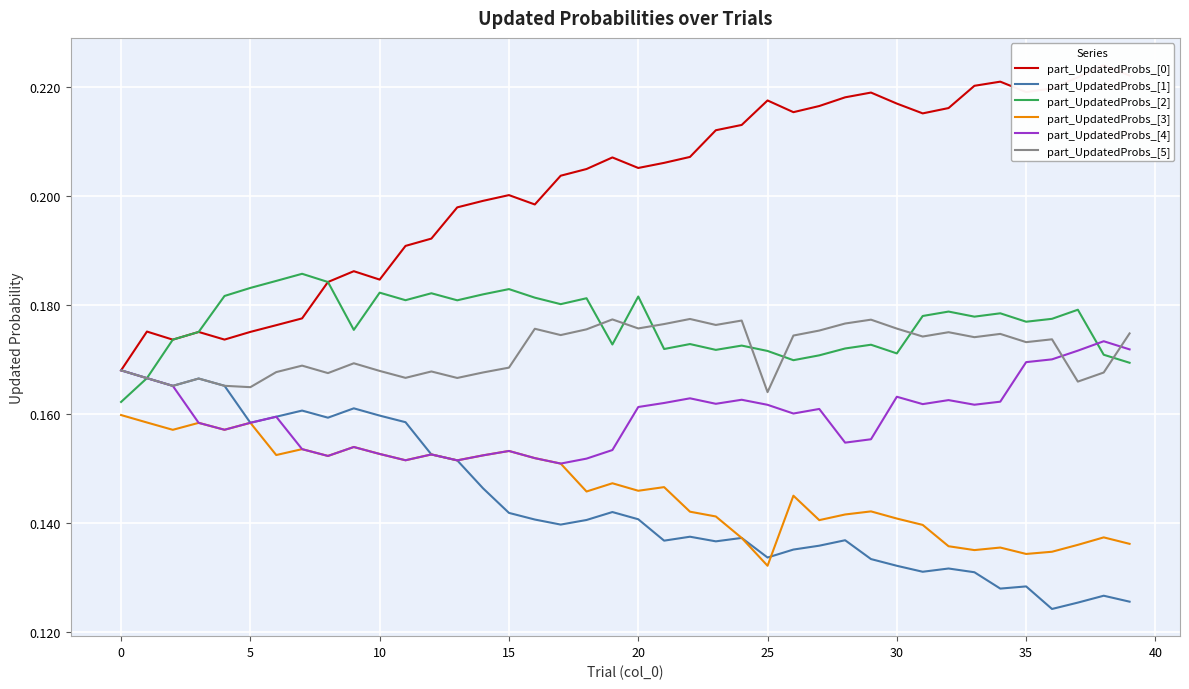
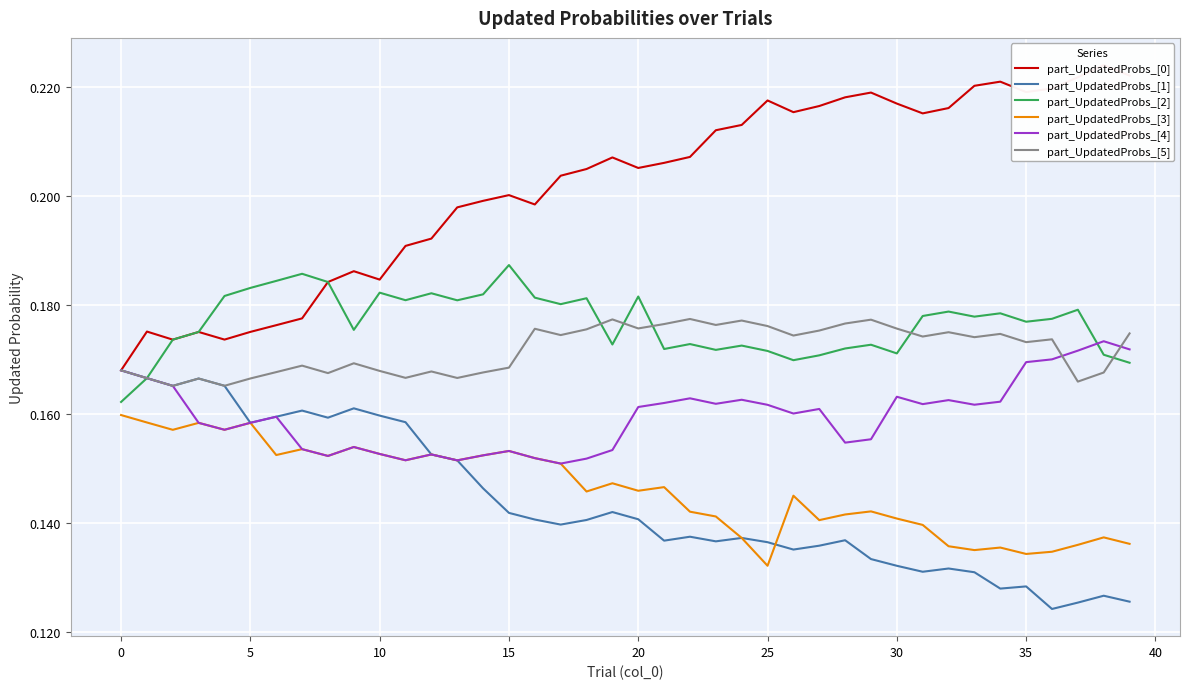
part_UpdatedProbs_[5], 5: 0.165 -> 0.167
part_UpdatedProbs_[2], 15: 0.183 -> 0.187
part_UpdatedProbs_[1], 25: 0.134 -> 0.137
part_UpdatedProbs_[5], 25: 0.164 -> 0.176
